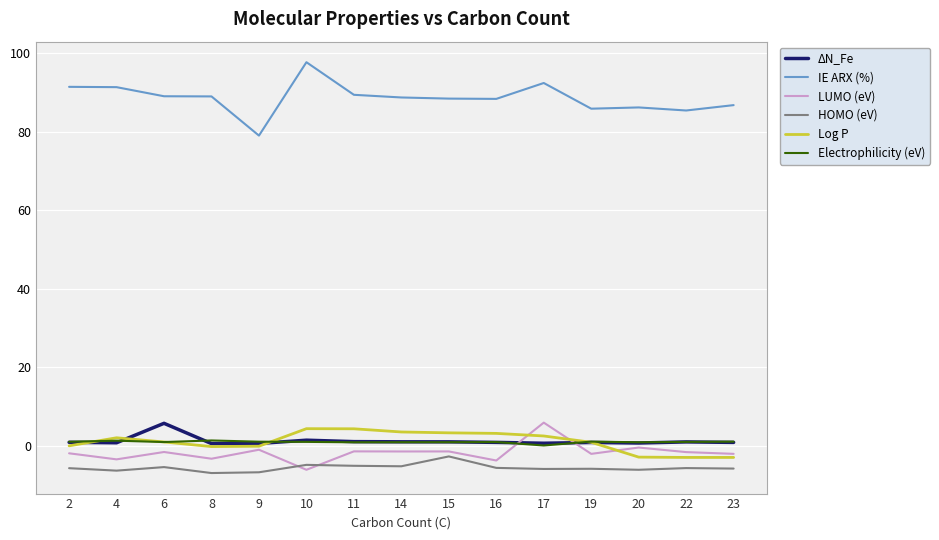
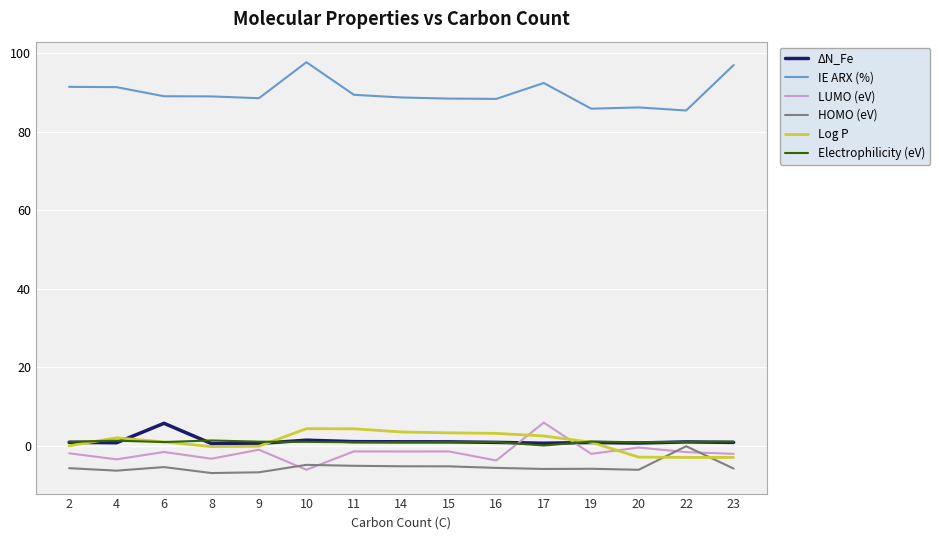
IE ARX (%), 9: 79 -> 89
HOMO (eV), 15: -3 -> -5
HOMO (eV), 22: -6 -> 0
IE ARX (%), 23: 87 -> 97
